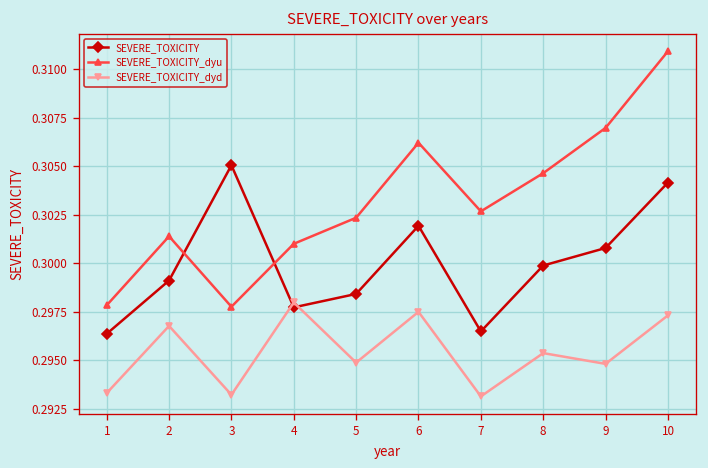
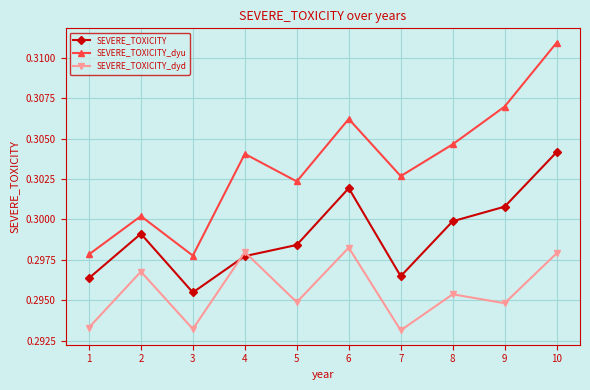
SEVERE_TOXICITY_dyu, 2: 0.3014 -> 0.3002
SEVERE_TOXICITY, 3: 0.3051 -> 0.2955
SEVERE_TOXICITY_dyu, 4: 0.3010 -> 0.3041
SEVERE_TOXICITY_dyd, 6: 0.2975 -> 0.2983
SEVERE_TOXICITY_dyd, 10: 0.2973 -> 0.2979
